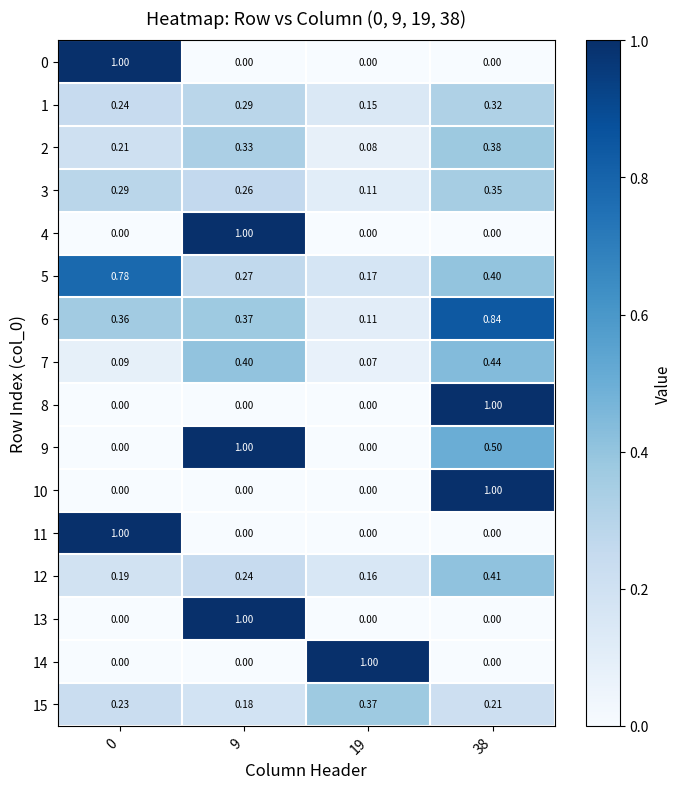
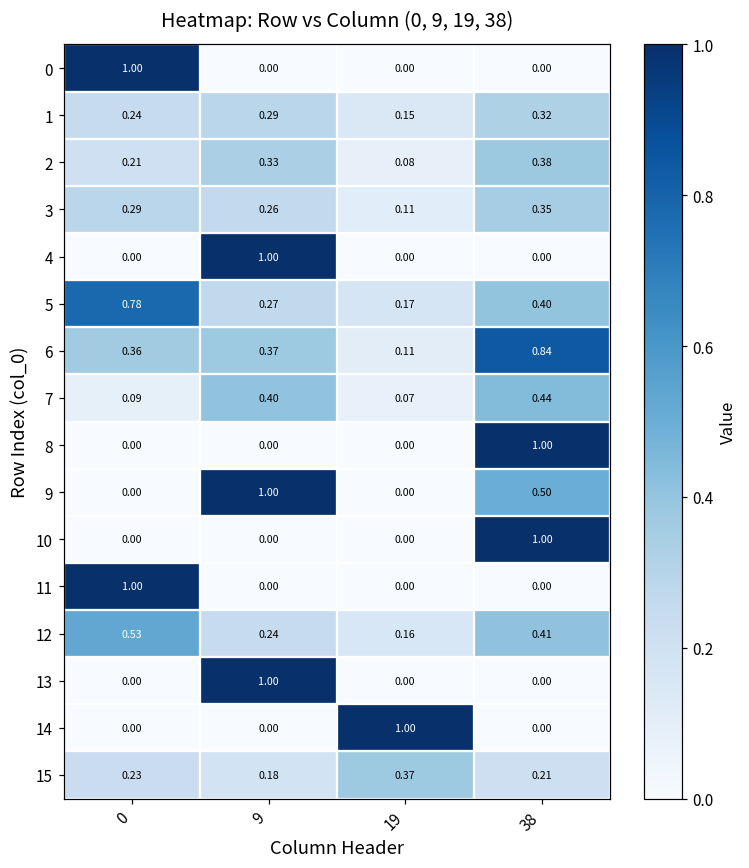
12, 0: 0.19 -> 0.53
